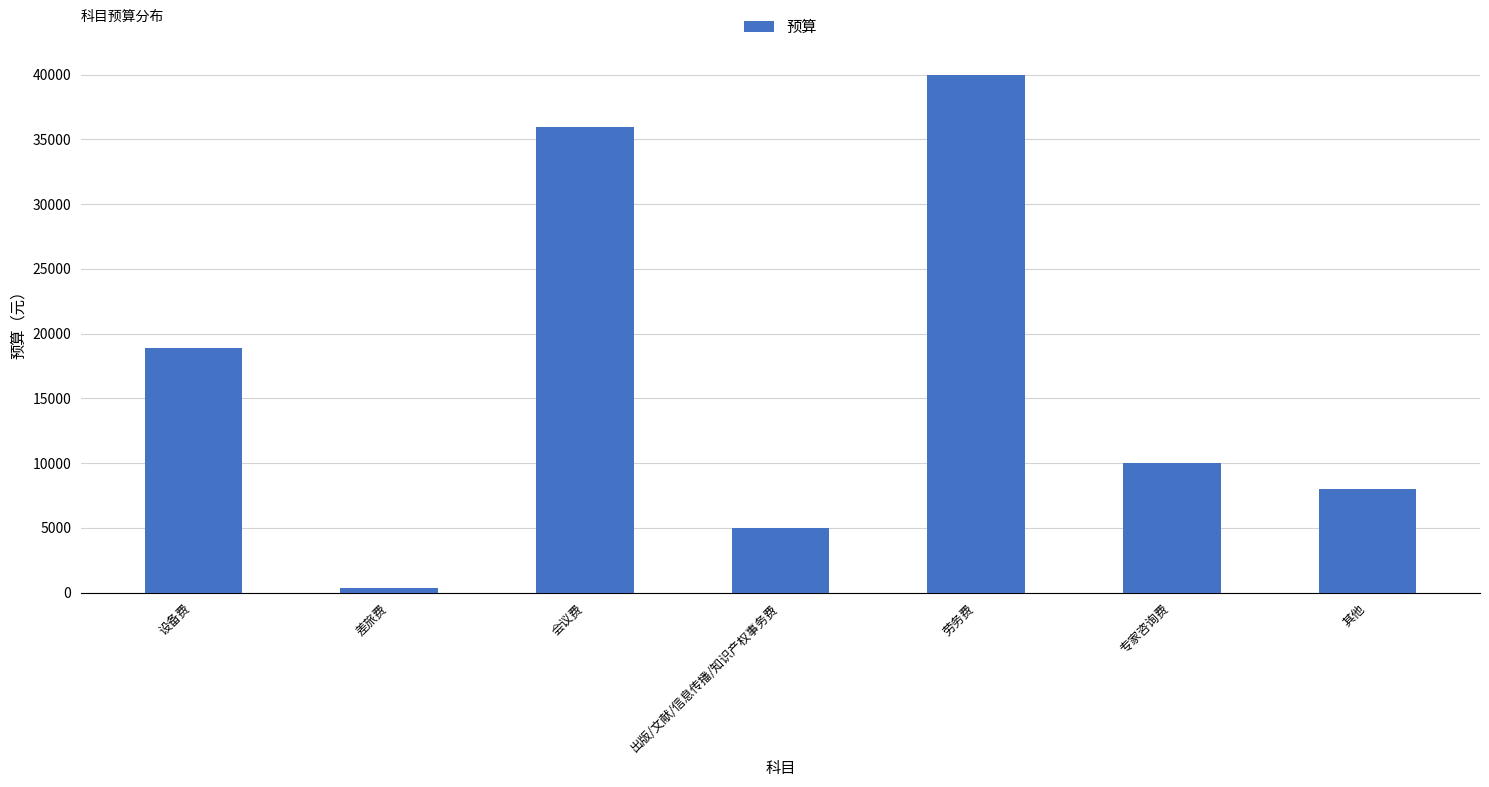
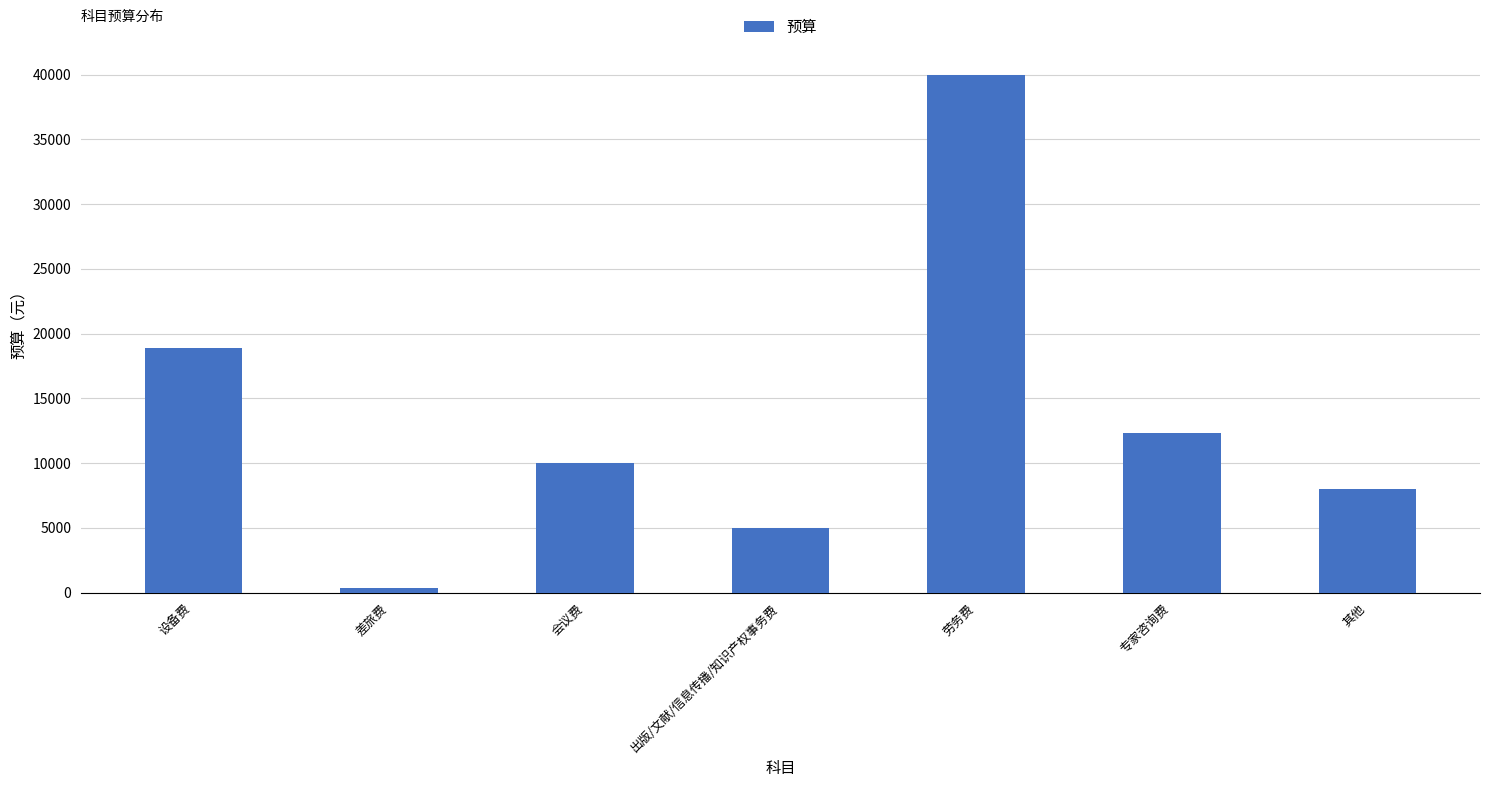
会议费: 35900 -> 10000
专家咨询费: 10000 -> 12300
